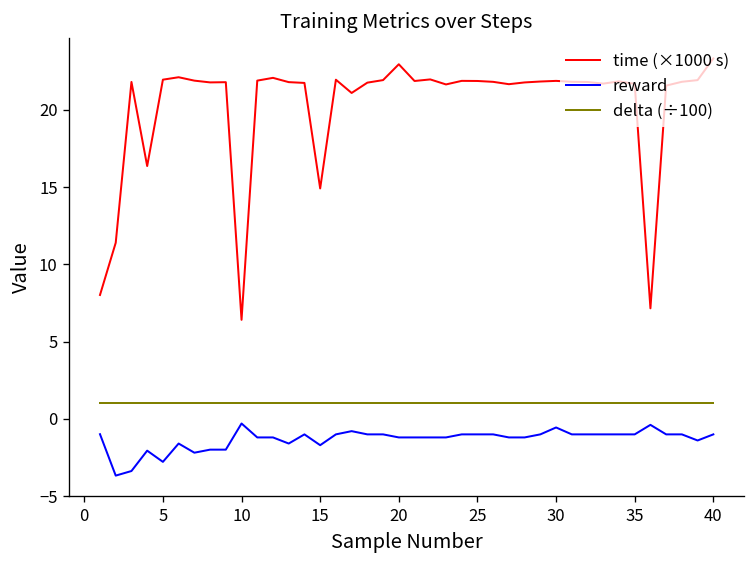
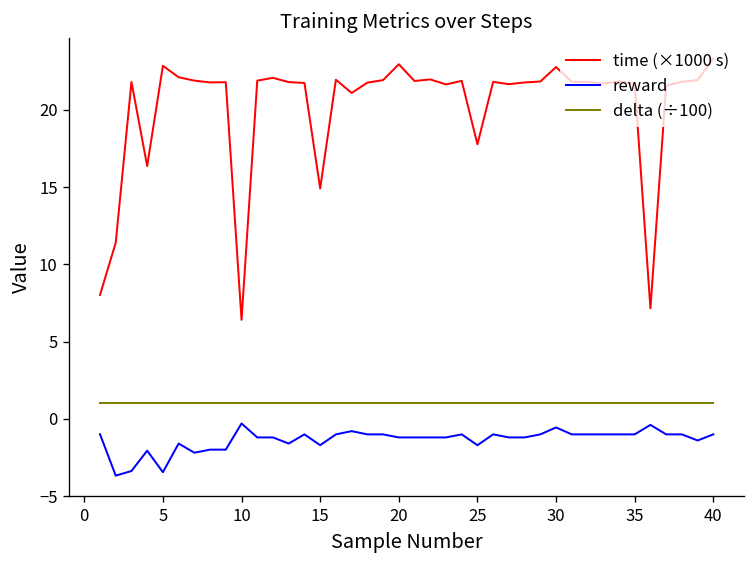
time (×1000 s), 5: 22.0 -> 22.8
reward, 5: -2.8 -> -3.4
time (×1000 s), 25: 21.9 -> 17.8
reward, 25: -1.0 -> -1.7
time (×1000 s), 30: 21.9 -> 22.8
